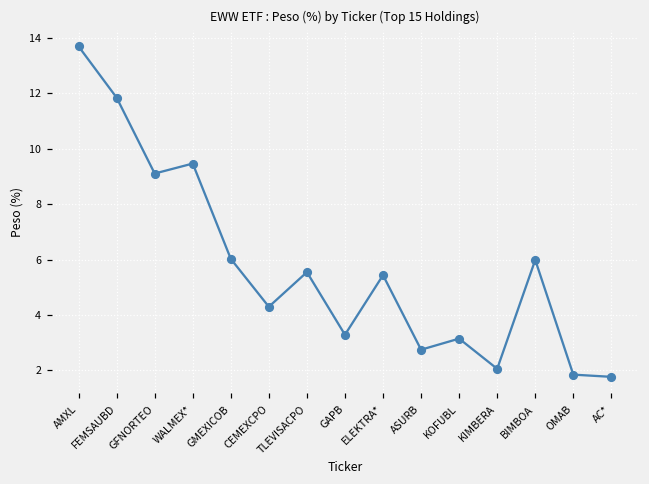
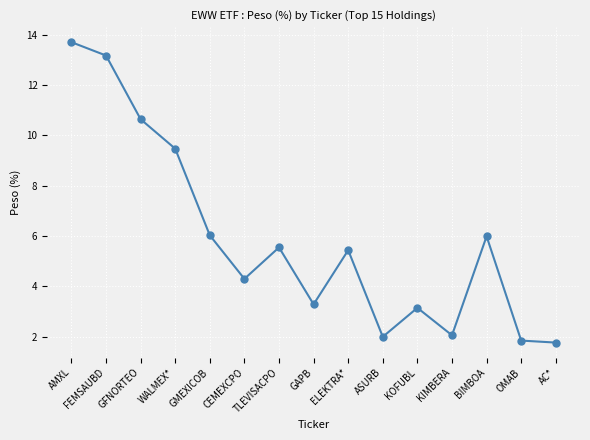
FEMSAUBD: 11.9 -> 13.2
GFNORTEO: 9.1 -> 10.6
ASURB: 2.8 -> 2.0
